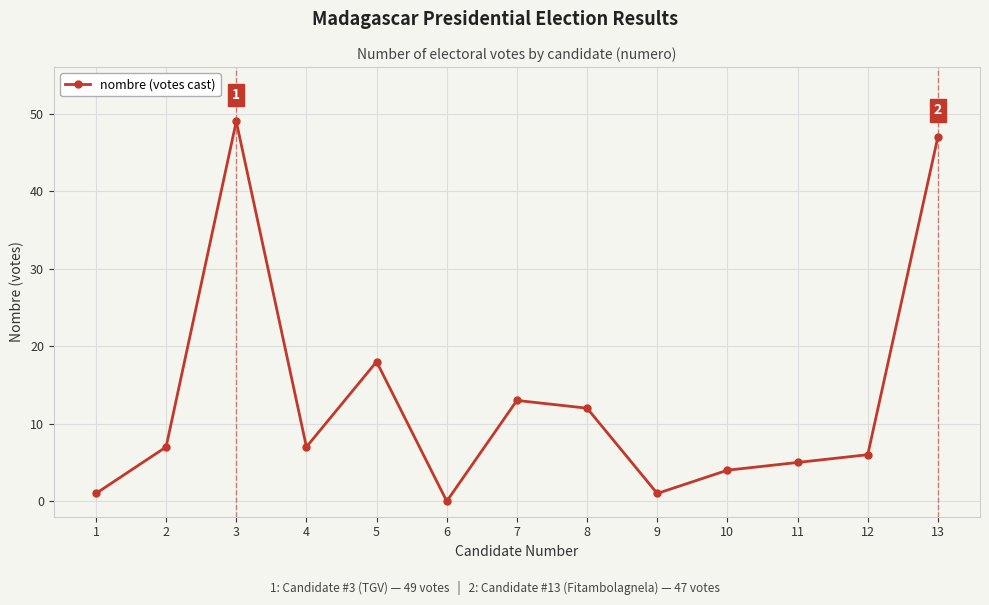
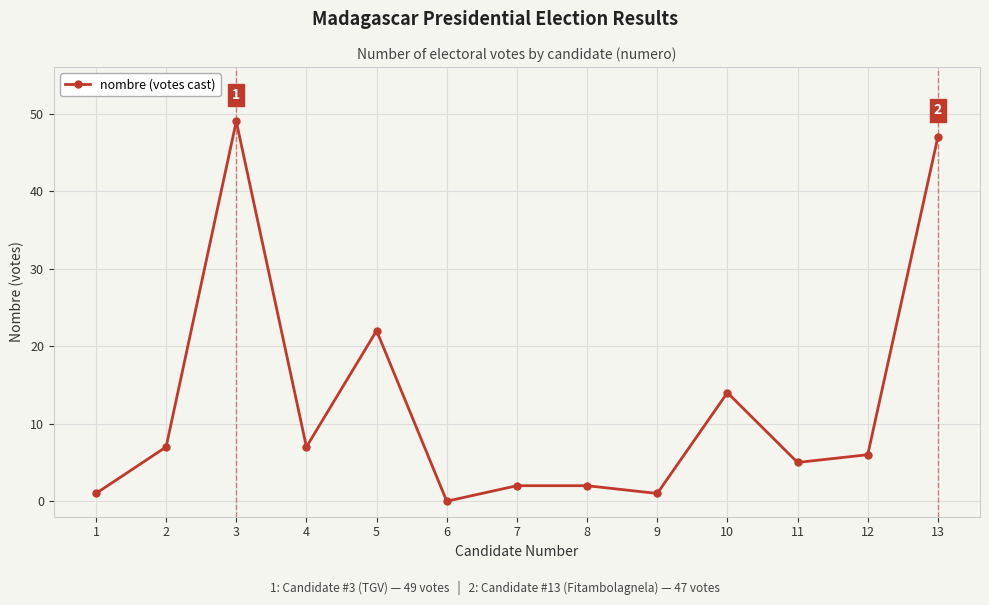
5: 18 -> 22
7: 13 -> 2
8: 12 -> 2
10: 4 -> 14
